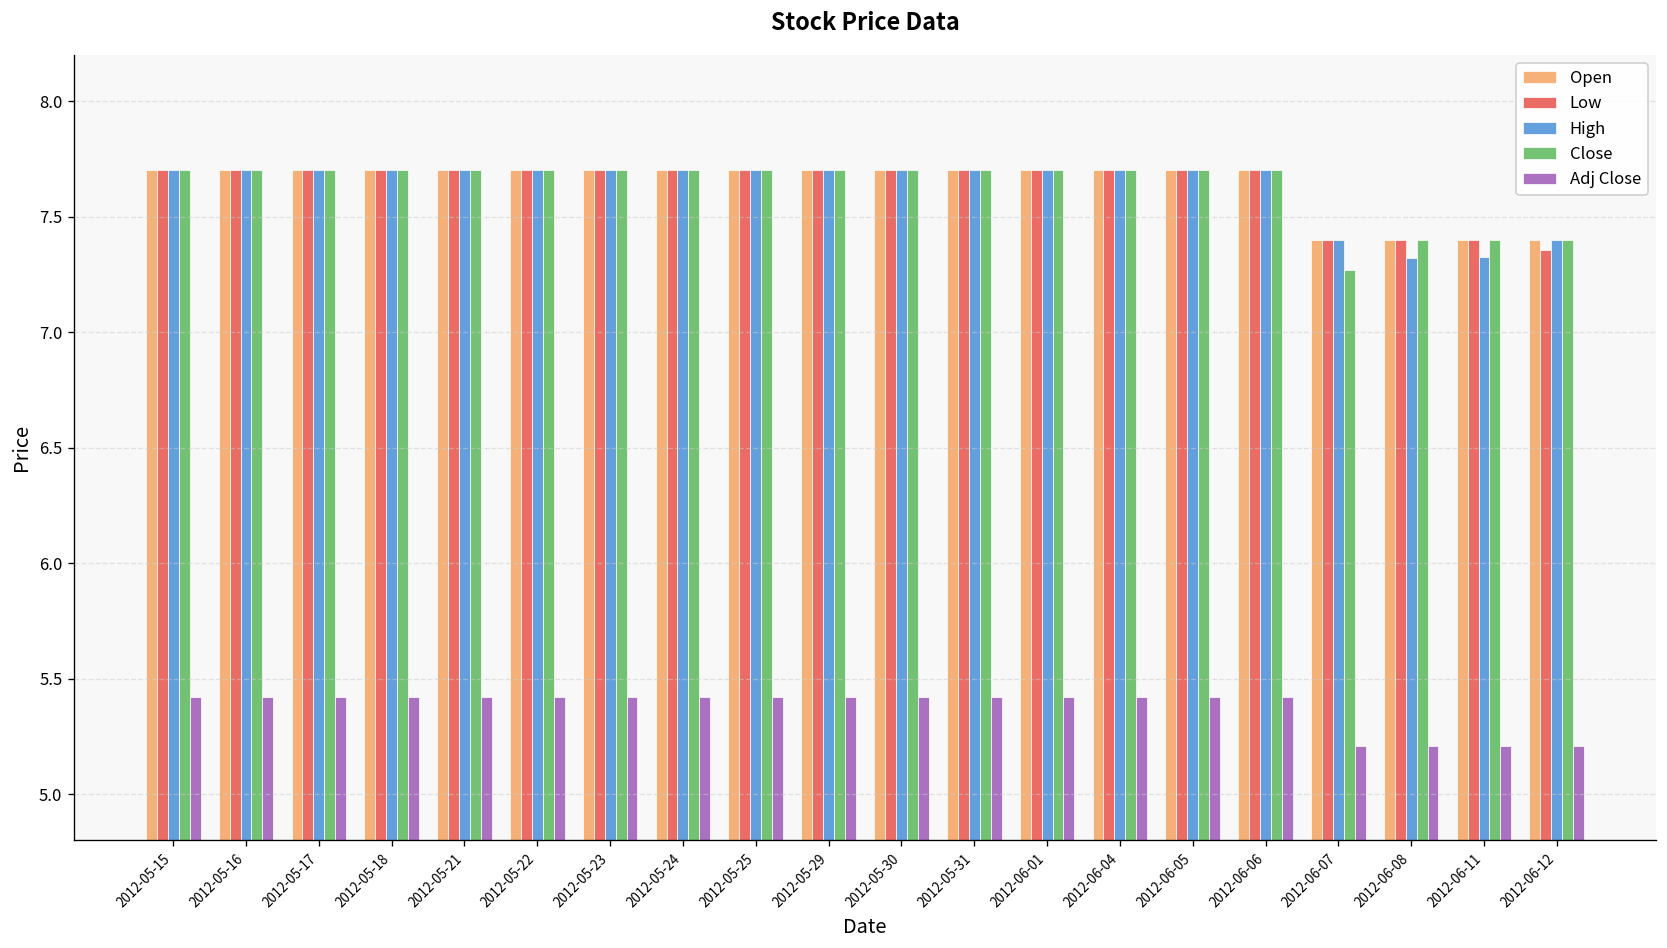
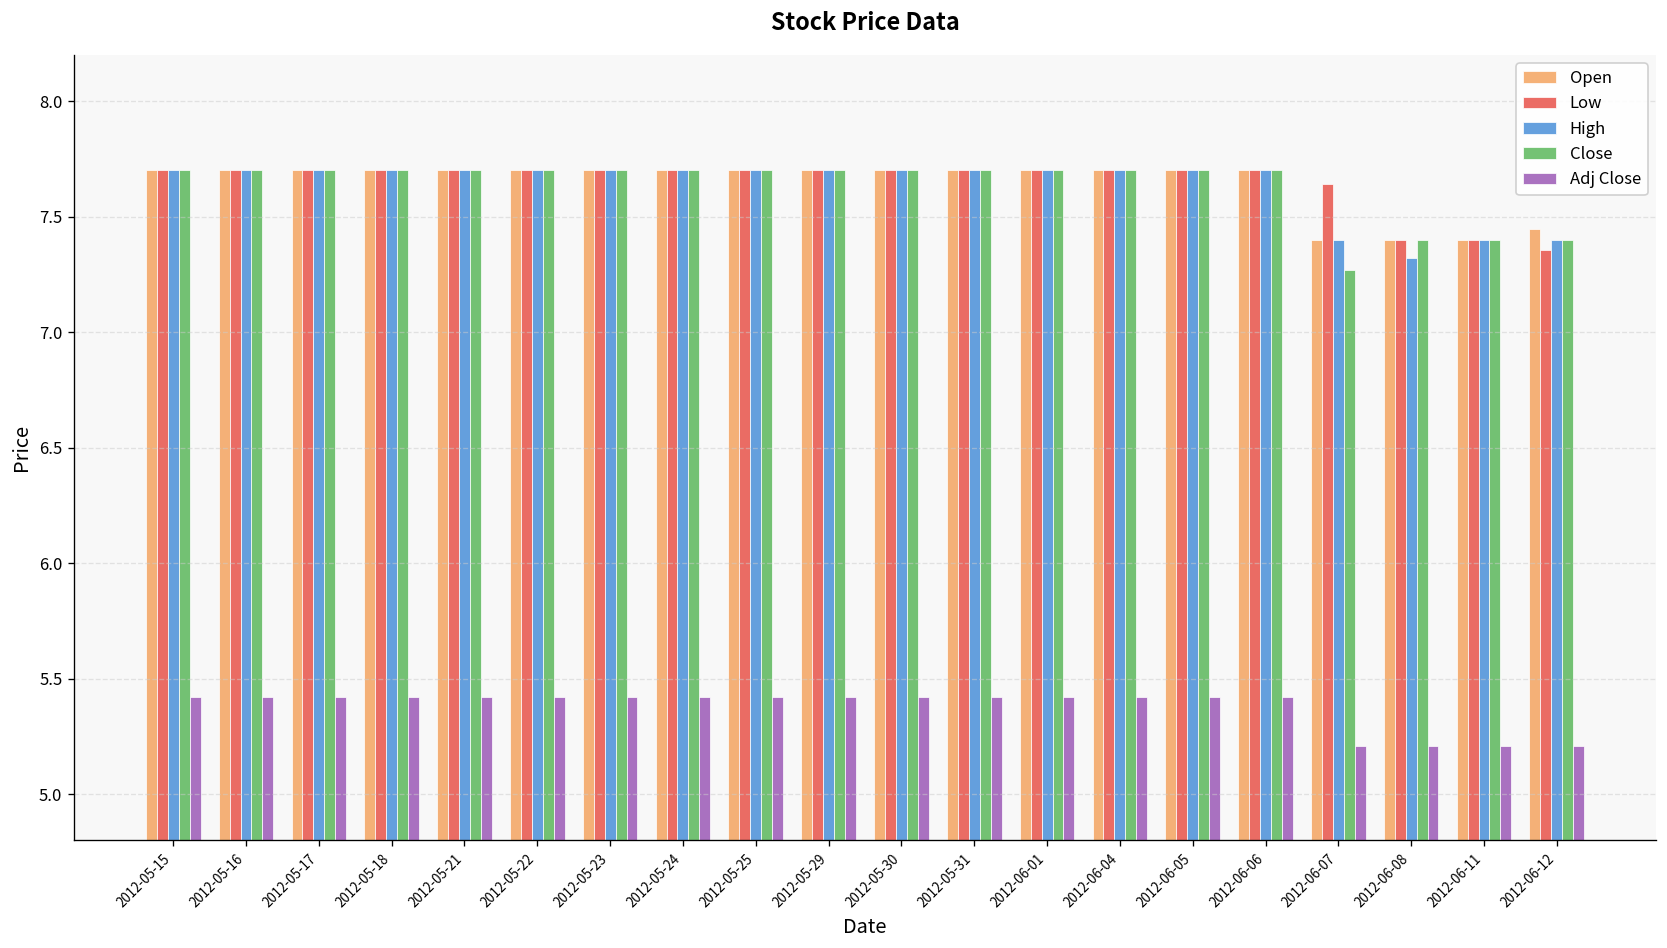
Low, 2012-06-07: 7.40 -> 7.64
High, 2012-06-11: 7.33 -> 7.40
Open, 2012-06-12: 7.40 -> 7.44
